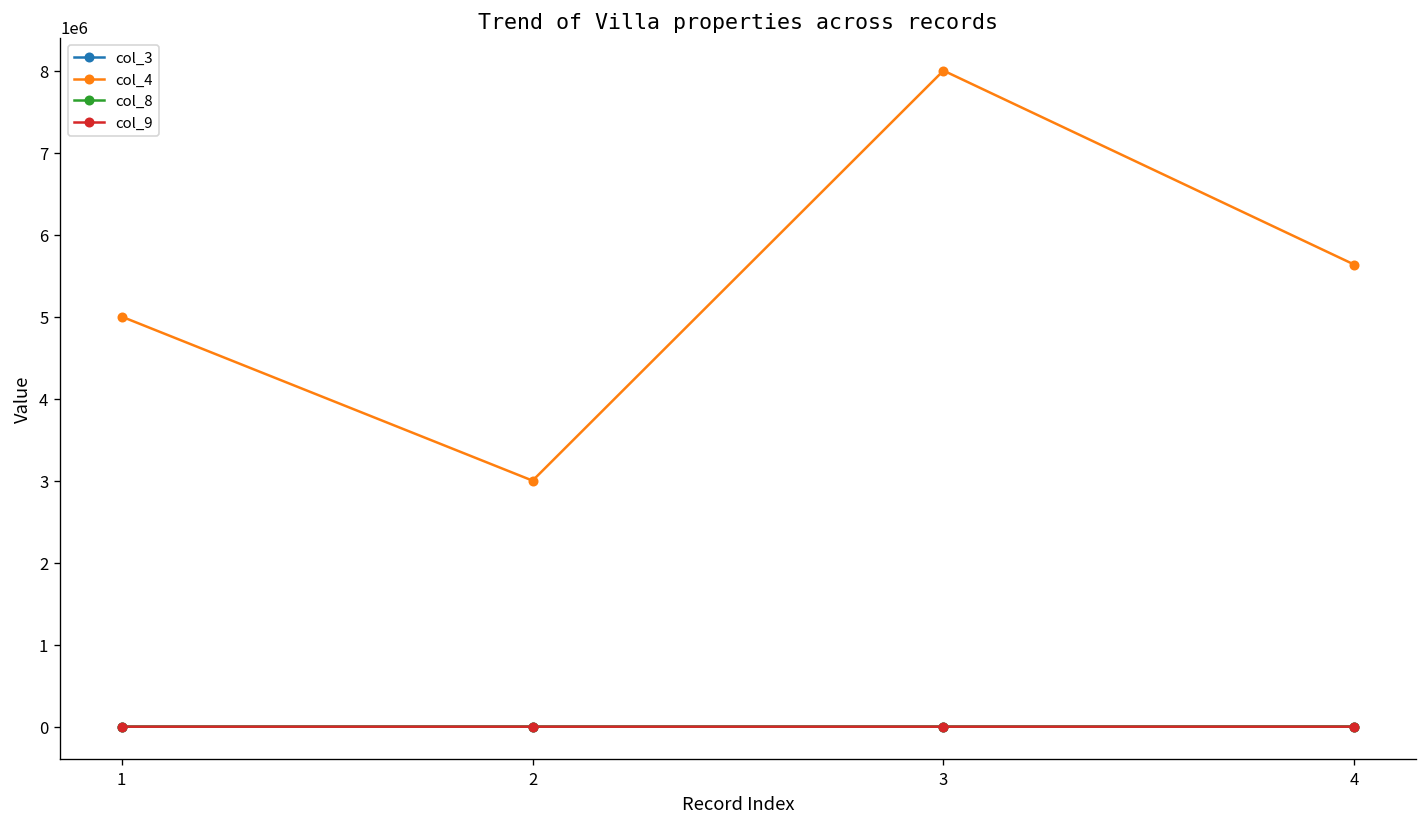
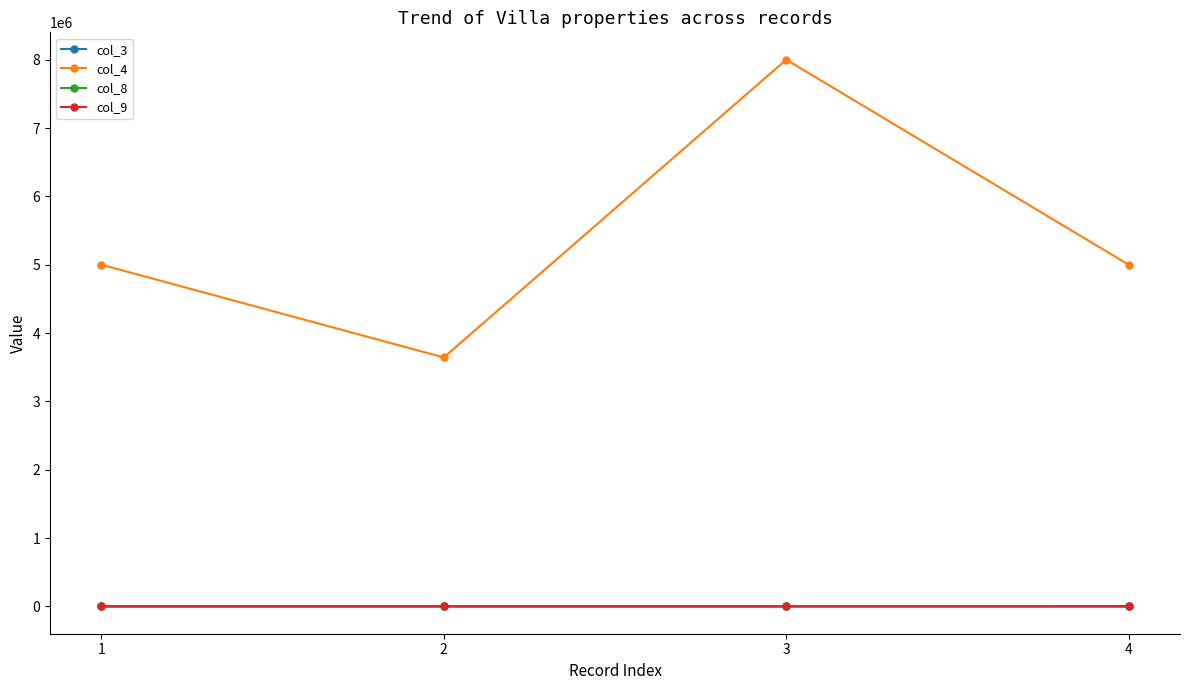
col_4, 2: 3000000 -> 3600000
col_4, 4: 5600000 -> 5000000
